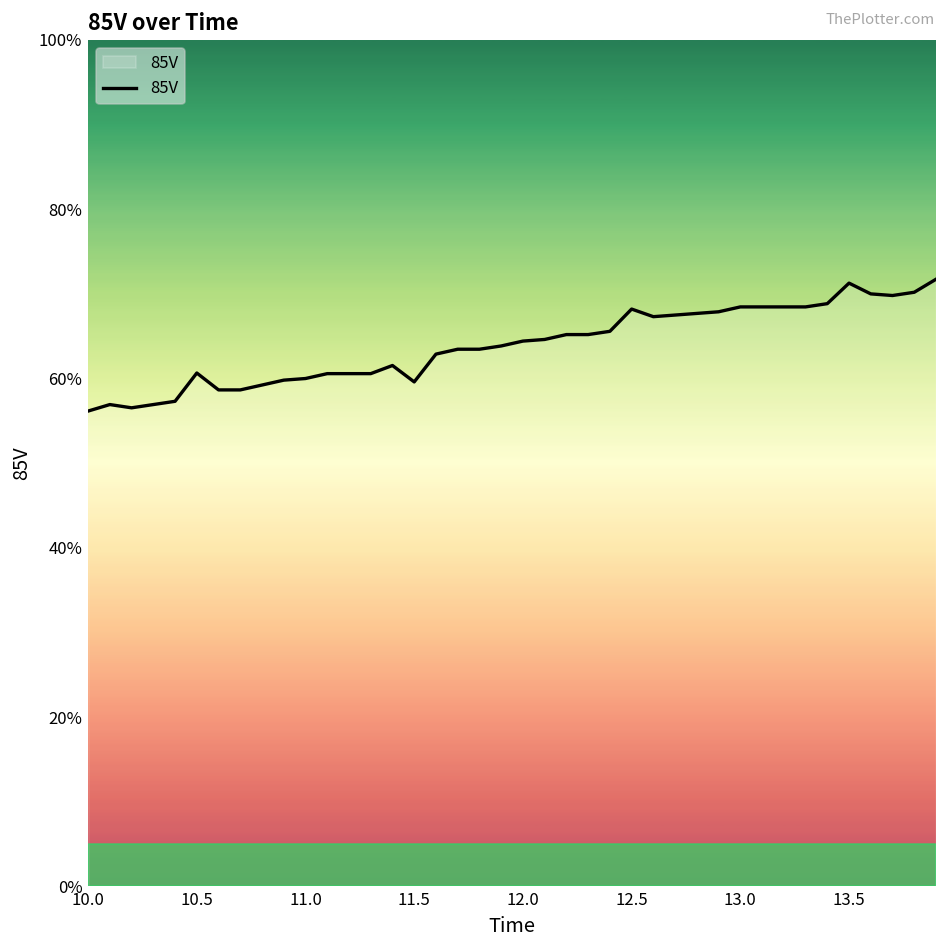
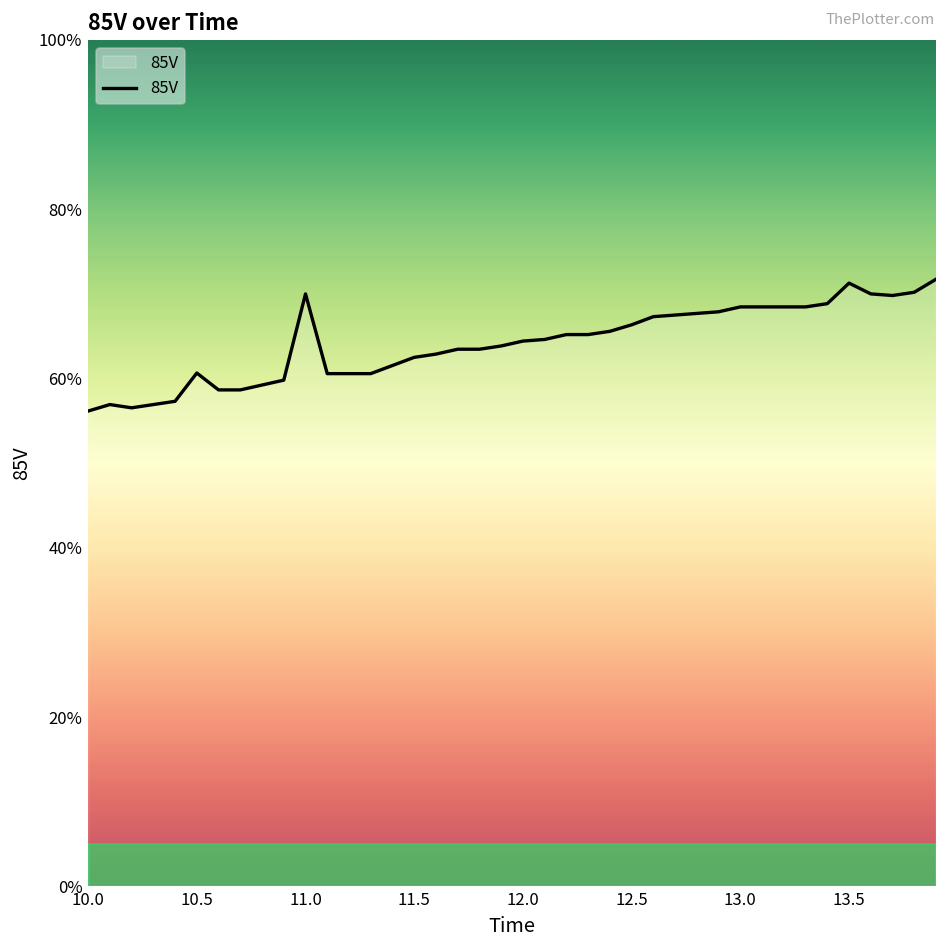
11.0: 60% -> 70%
11.5: 60% -> 63%
12.5: 68% -> 66%
